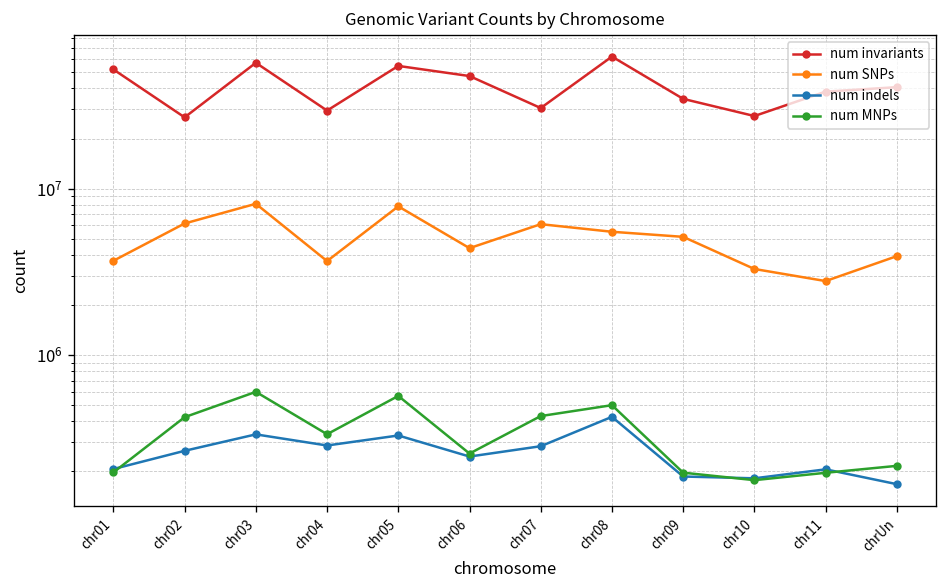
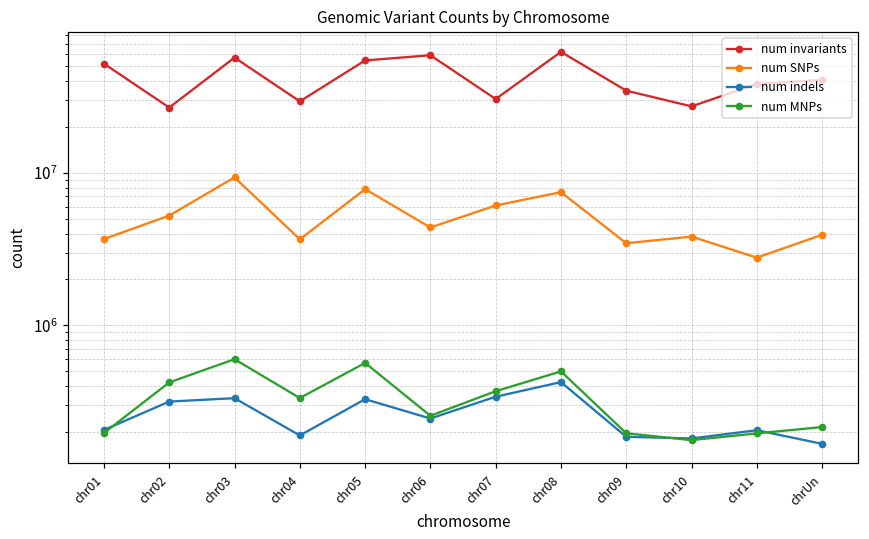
num SNPs, chr02: 6000000 -> 5200000
num indels, chr02: 270000 -> 320000
num SNPs, chr03: 8000000 -> 9000000
num indels, chr04: 290000 -> 190000
num invariants, chr06: 47000000 -> 59000000
num indels, chr07: 280000 -> 340000
num MNPs, chr07: 430000 -> 370000
num SNPs, chr08: 5500000 -> 7000000
num SNPs, chr09: 5100000 -> 3500000
num SNPs, chr10: 3300000 -> 3800000
